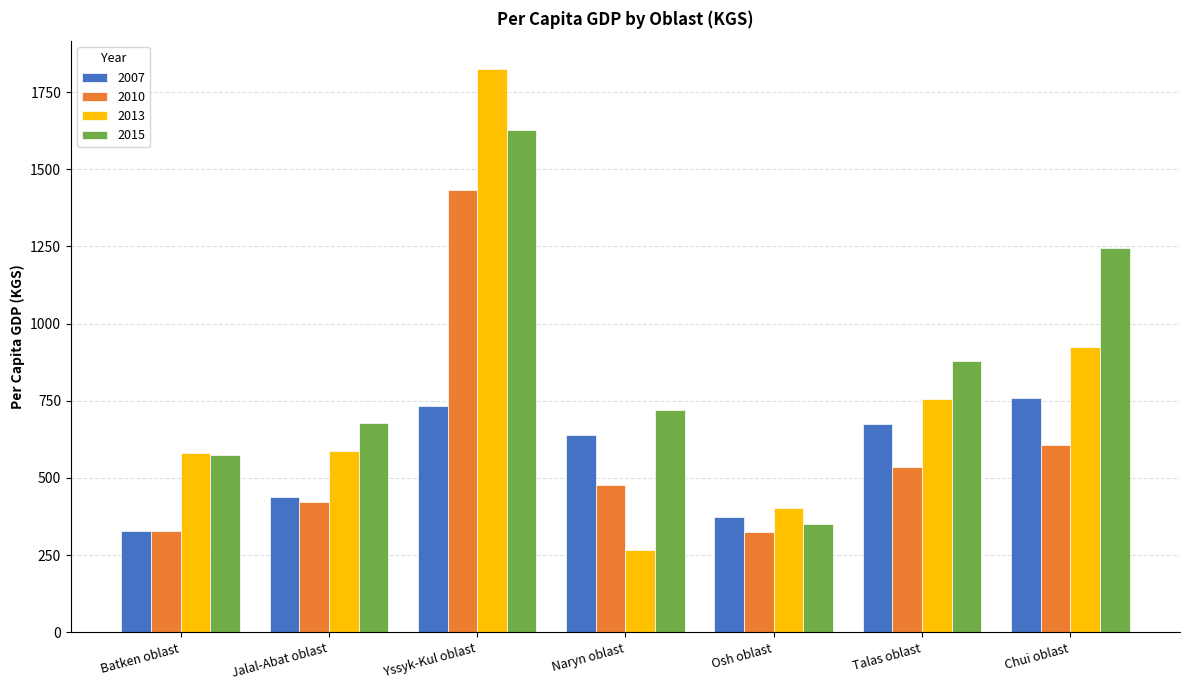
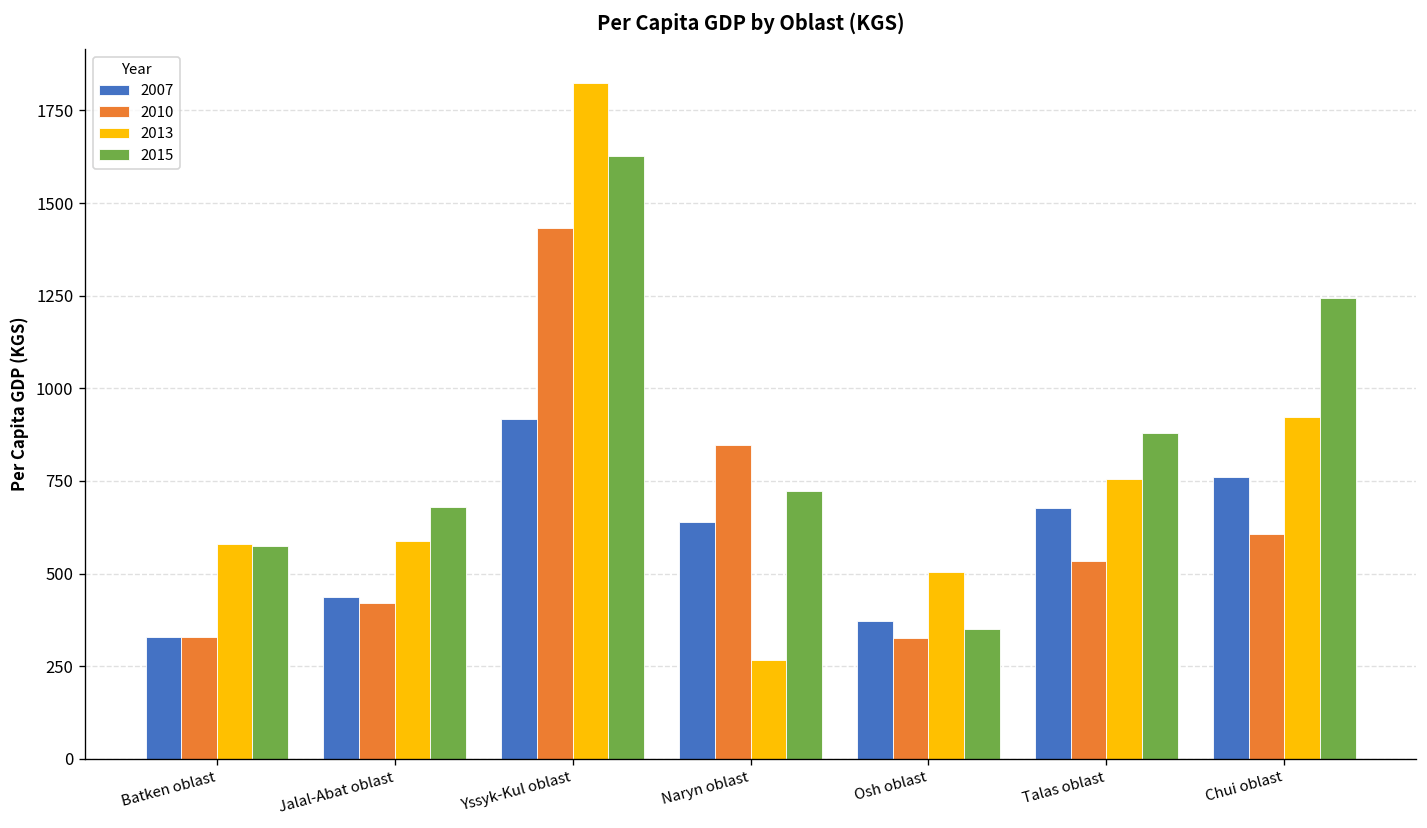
2007, Yssyk-Kul oblast: 730 -> 920
2010, Naryn oblast: 480 -> 850
2013, Osh oblast: 400 -> 500
